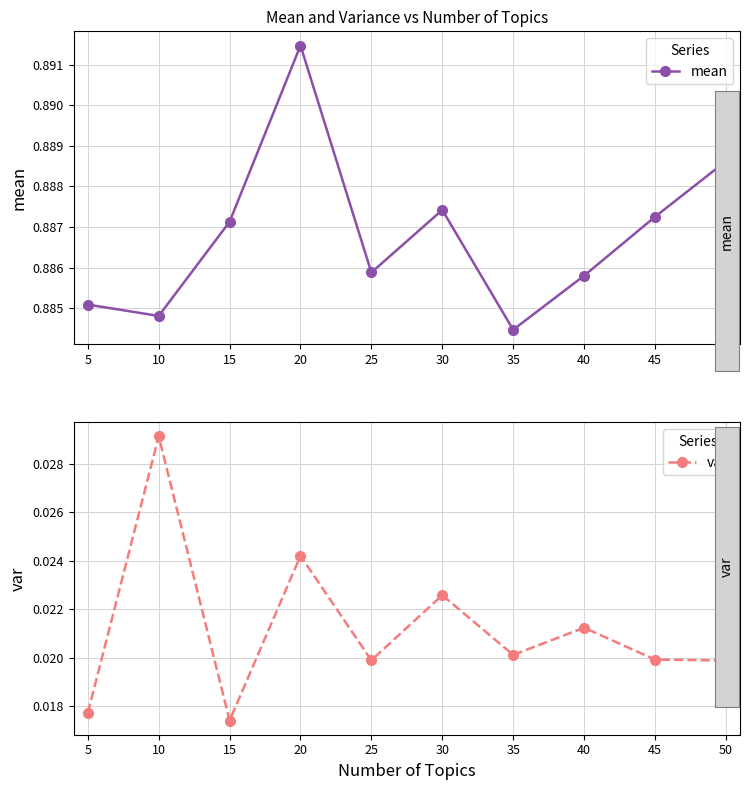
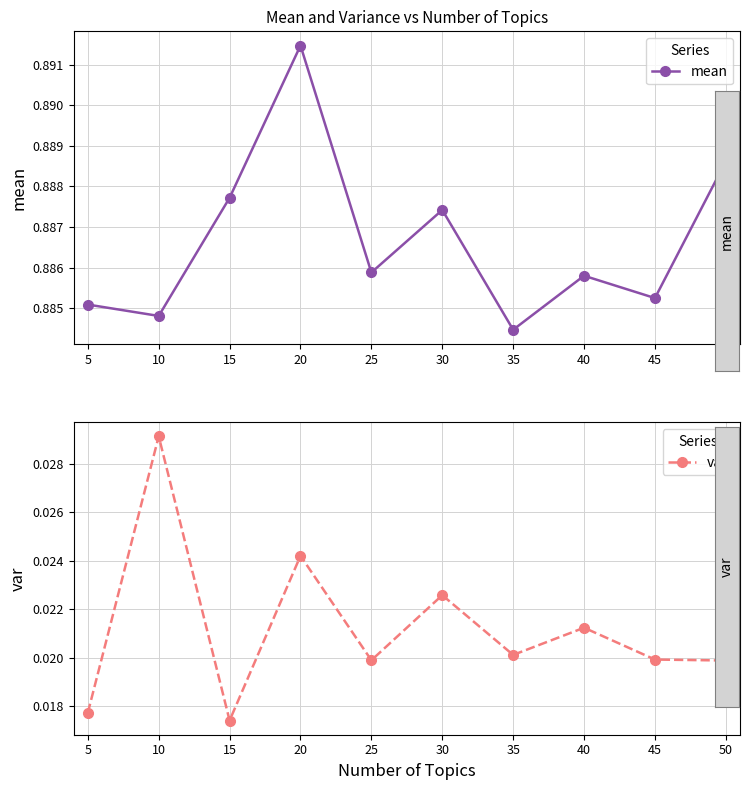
Mean and Variance vs Number of Topics, 15: 0.8871 -> 0.8877
Mean and Variance vs Number of Topics, 45: 0.8873 -> 0.8853
